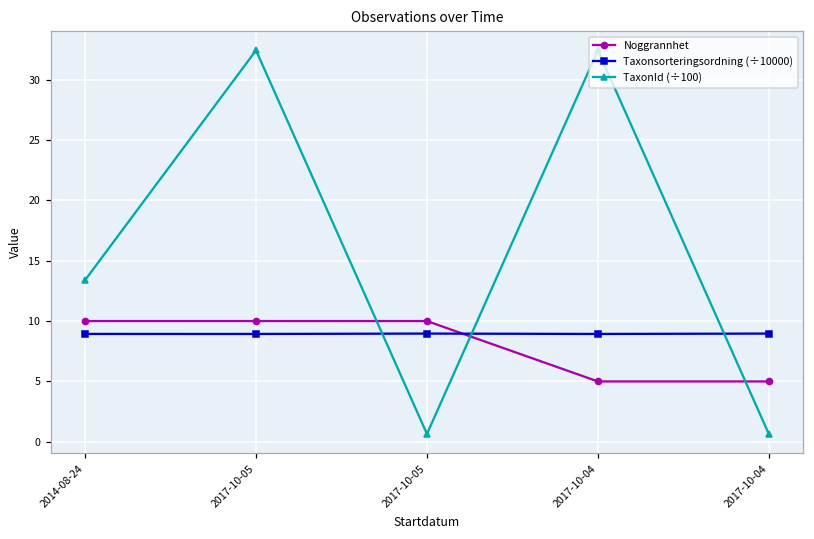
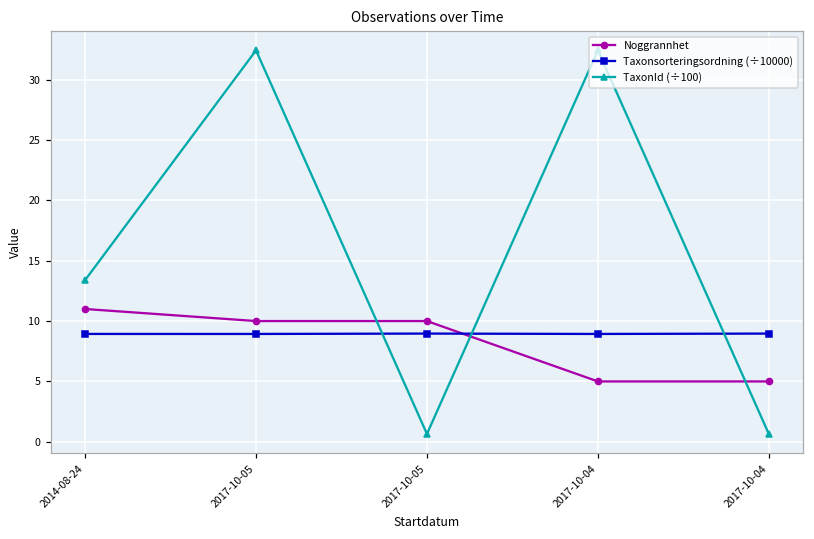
Noggrannhet, 2014-08-24: 10 -> 11
